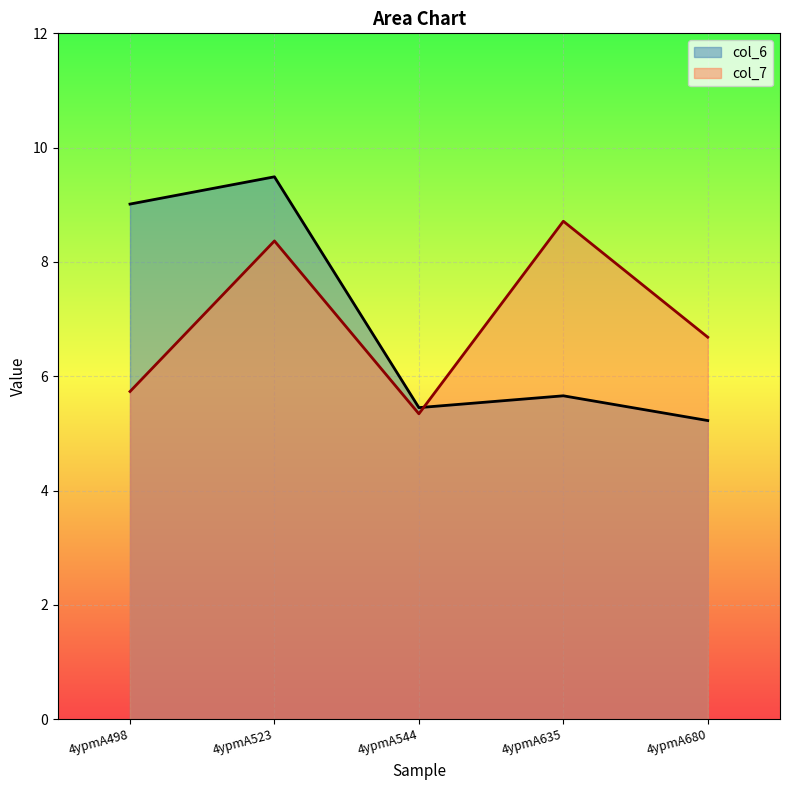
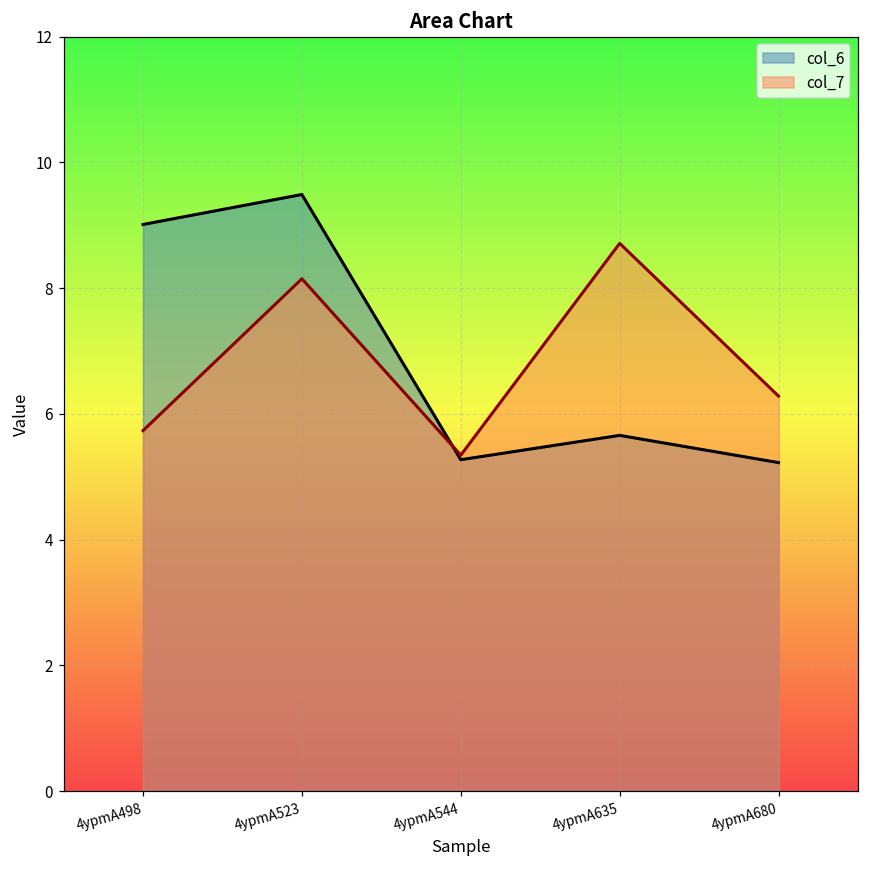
col_7, 4ypmA523: 8.4 -> 8.1
col_6, 4ypmA544: 5.5 -> 5.3
col_7, 4ypmA680: 6.7 -> 6.3
